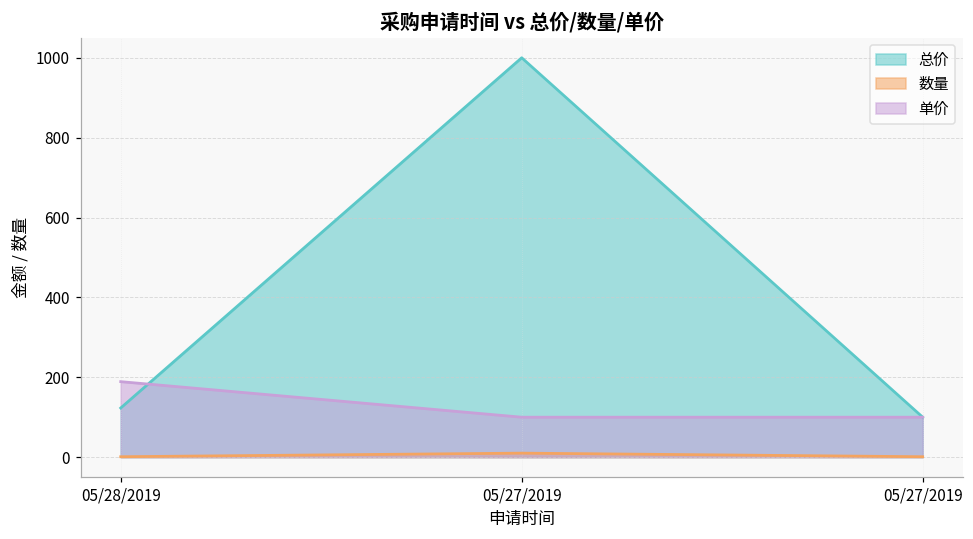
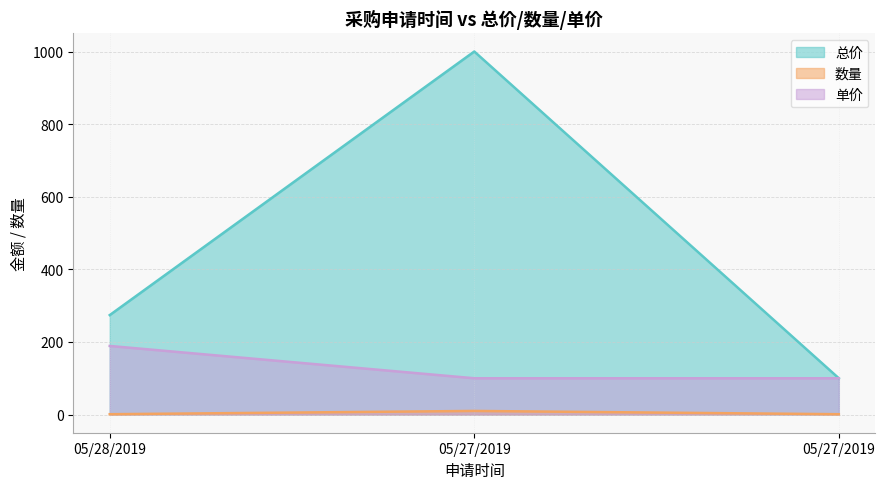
总价, 05/28/2019: 120 -> 270
